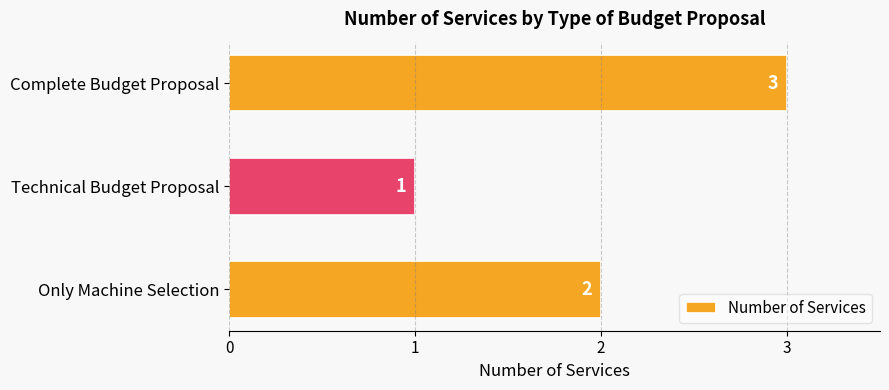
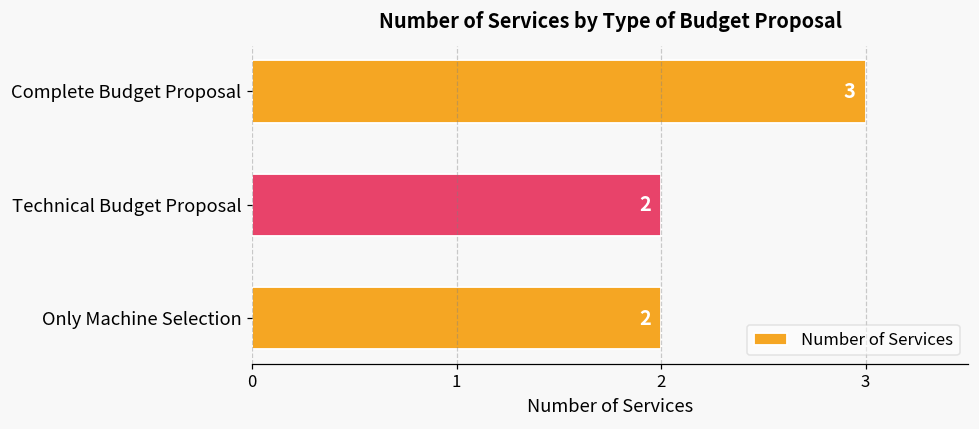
Technical Budget Proposal: 1 -> 2
